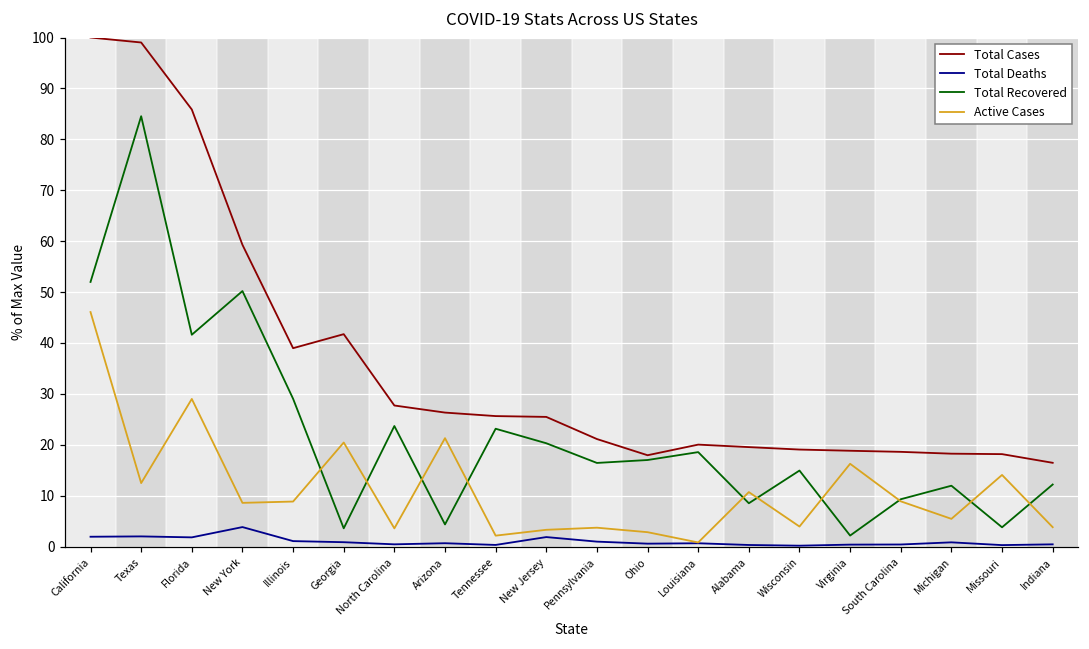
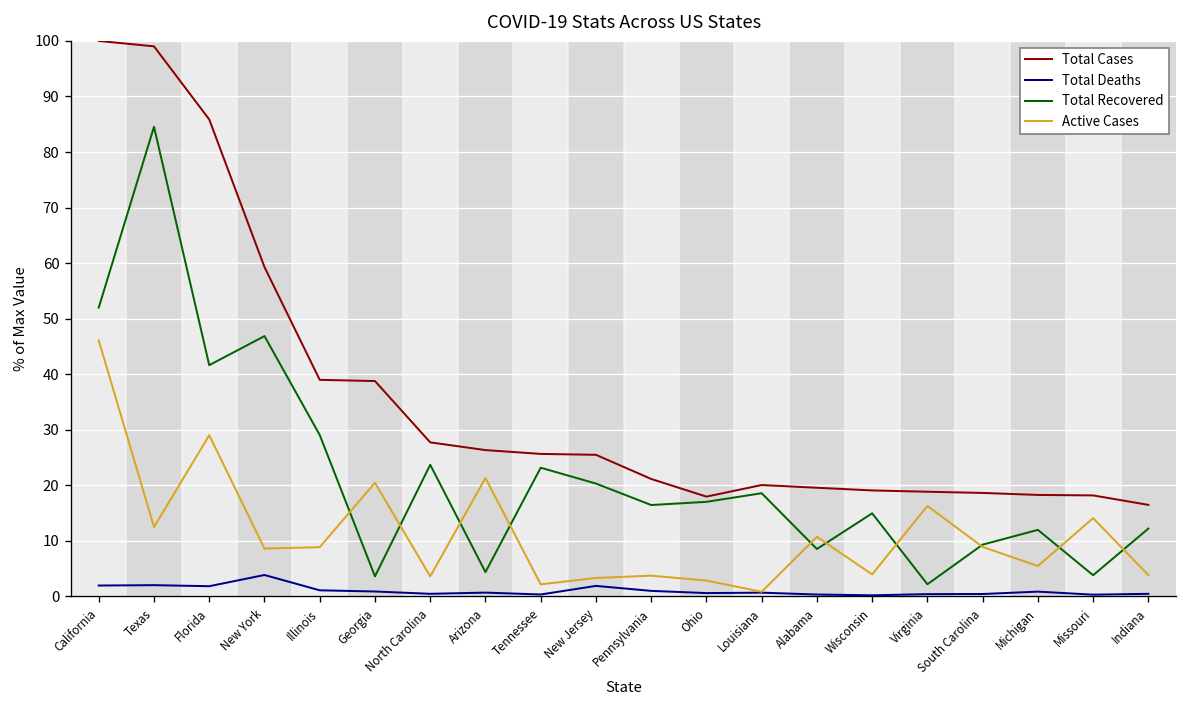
Total Recovered, New York: 50 -> 47
Total Cases, Georgia: 42 -> 39
